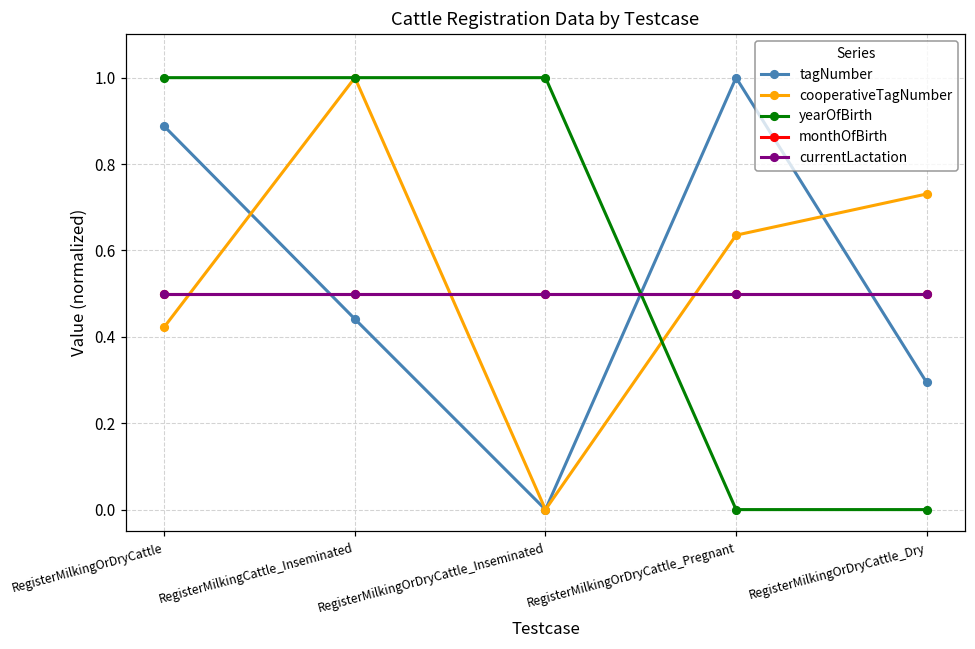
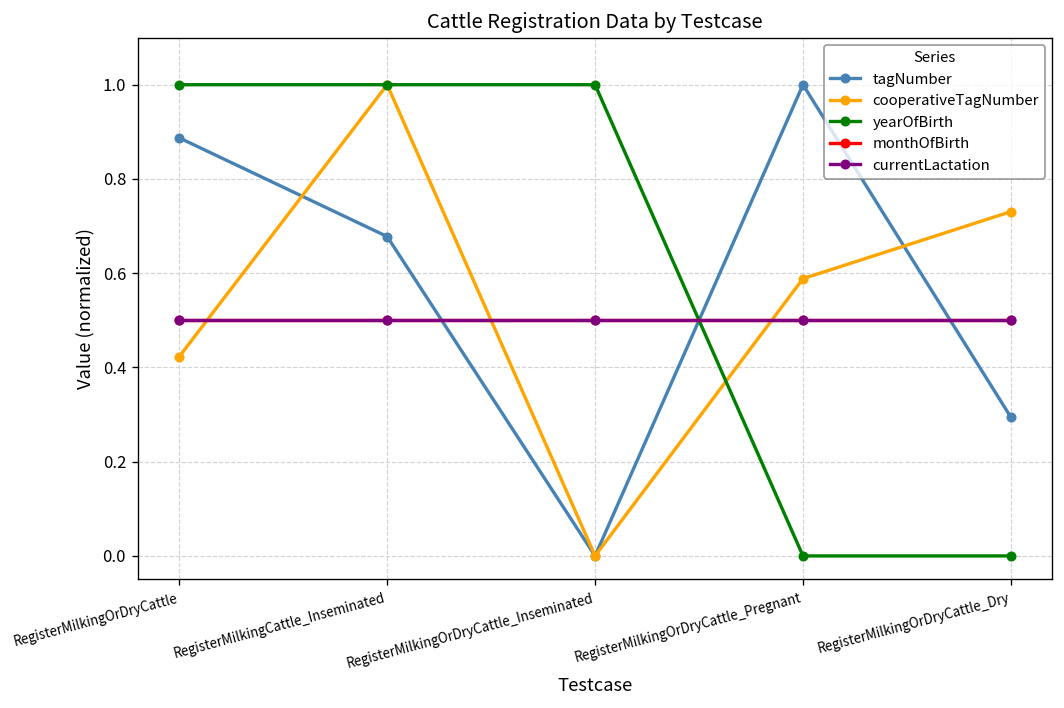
tagNumber, RegisterMilkingCattle_Inseminated: 0.44 -> 0.68
cooperativeTagNumber, RegisterMilkingOrDryCattle_Pregnant: 0.64 -> 0.59
